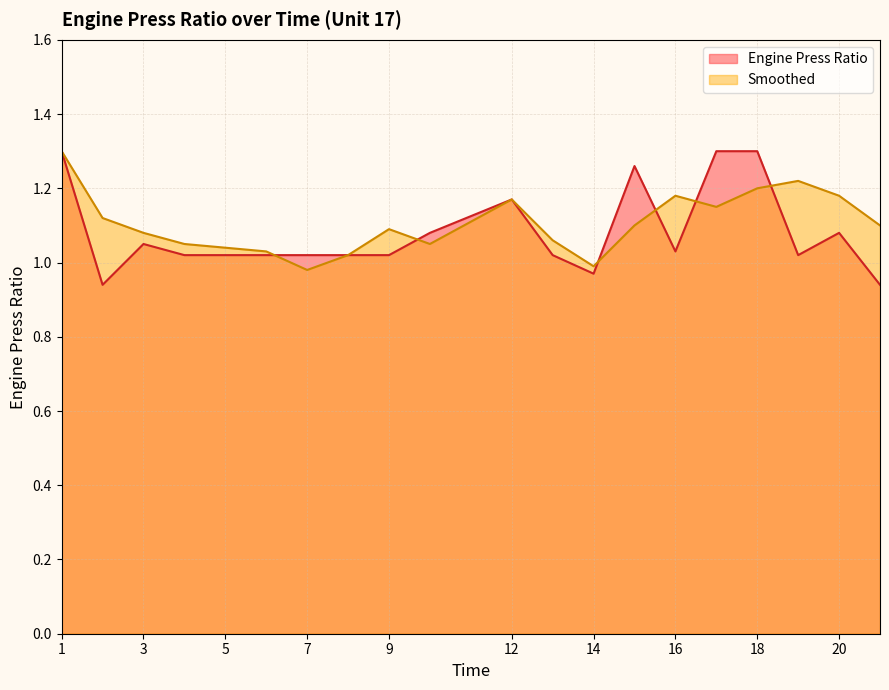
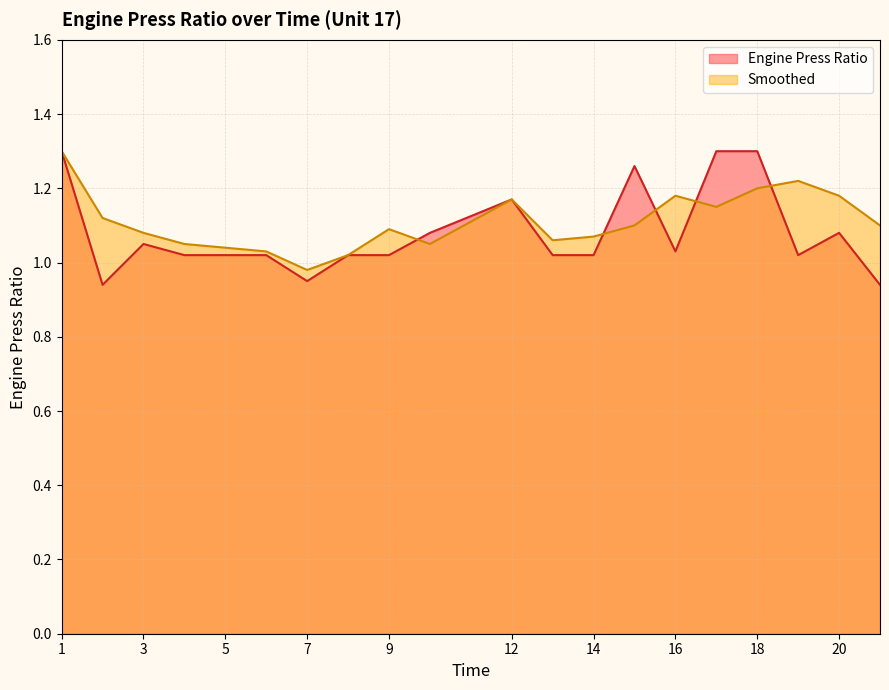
Engine Press Ratio, 7: 1.02 -> 0.95
Engine Press Ratio, 14: 0.97 -> 1.02
Smoothed, 14: 0.99 -> 1.07
